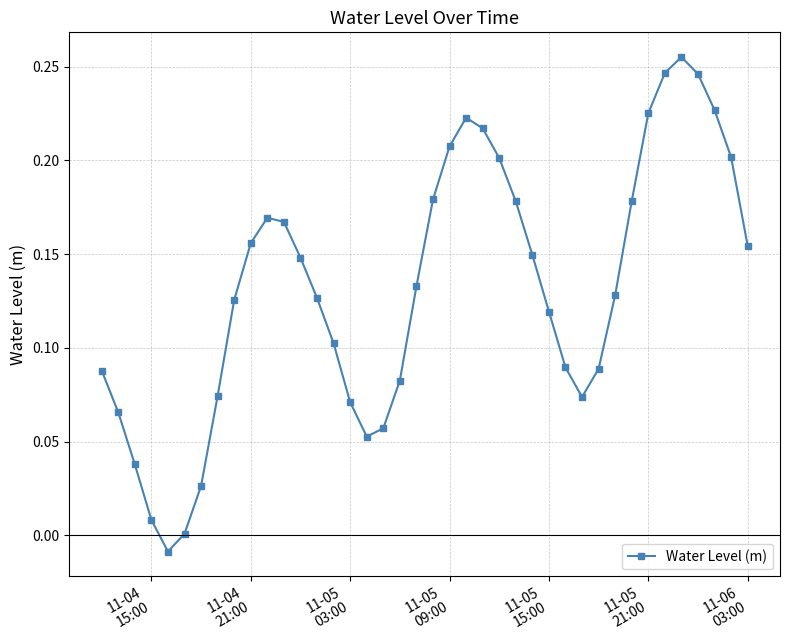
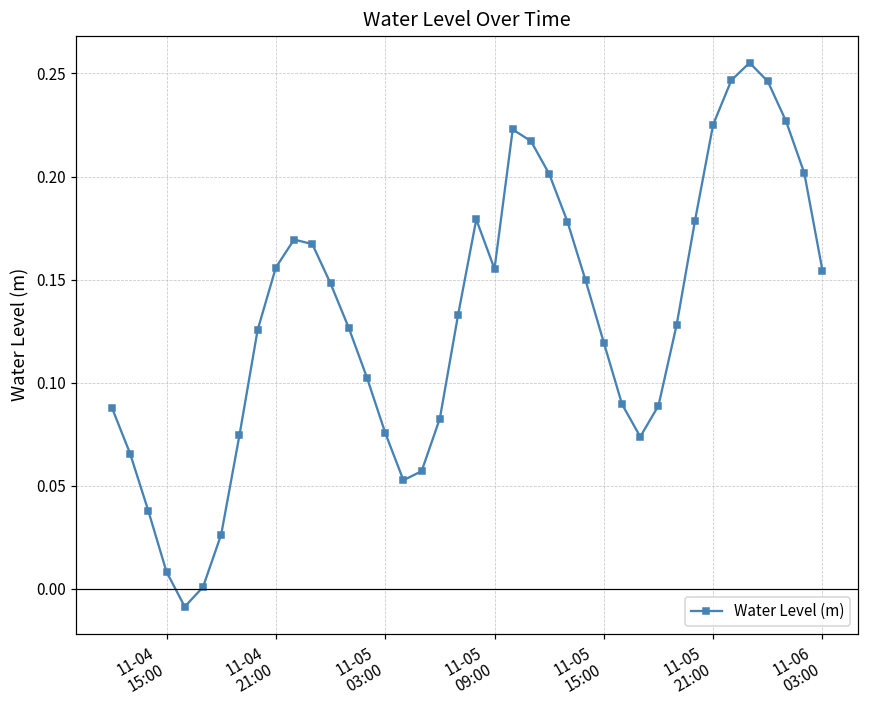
11-05 03:00: 0.071 -> 0.076
11-05 09:00: 0.208 -> 0.155
